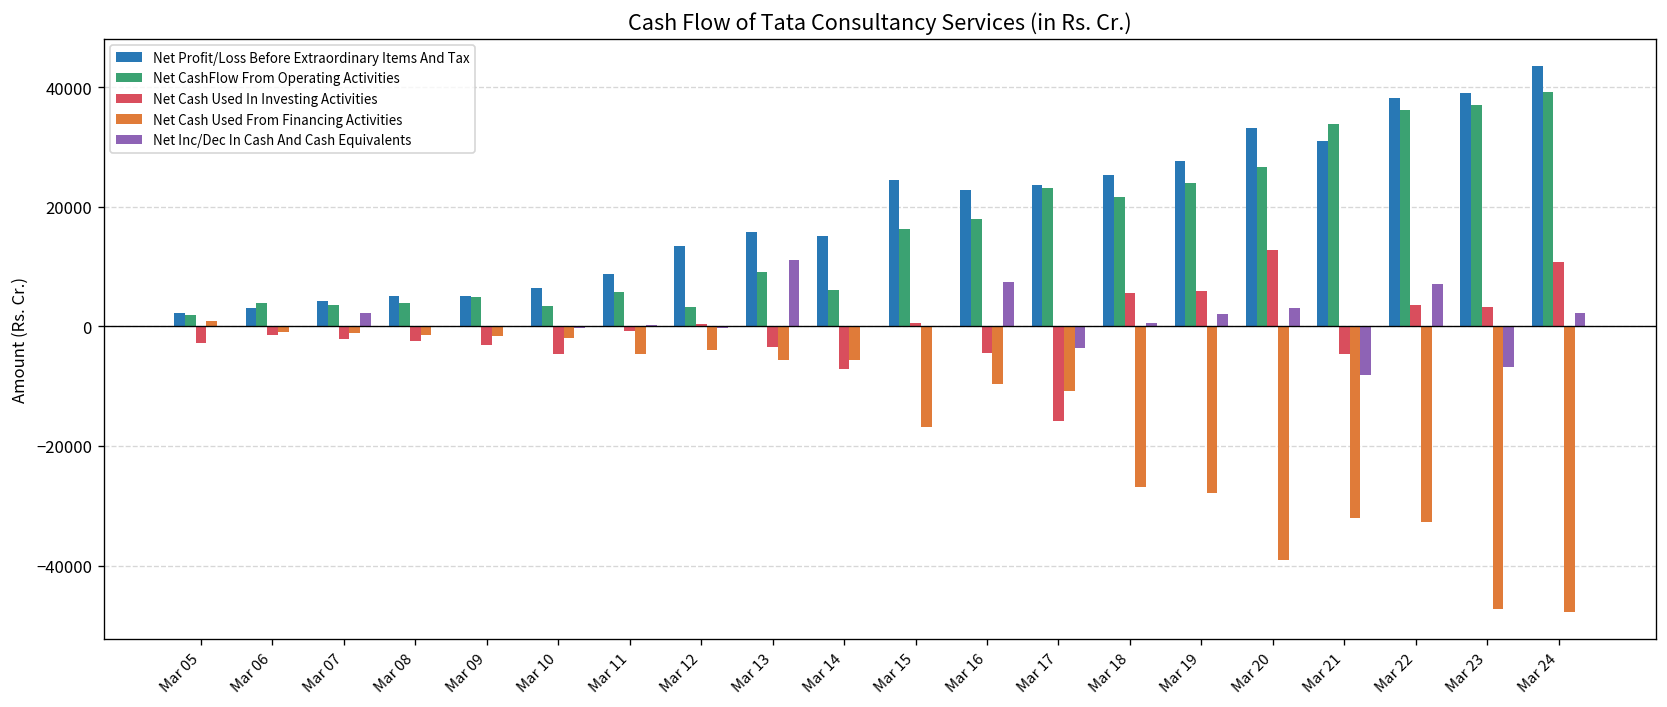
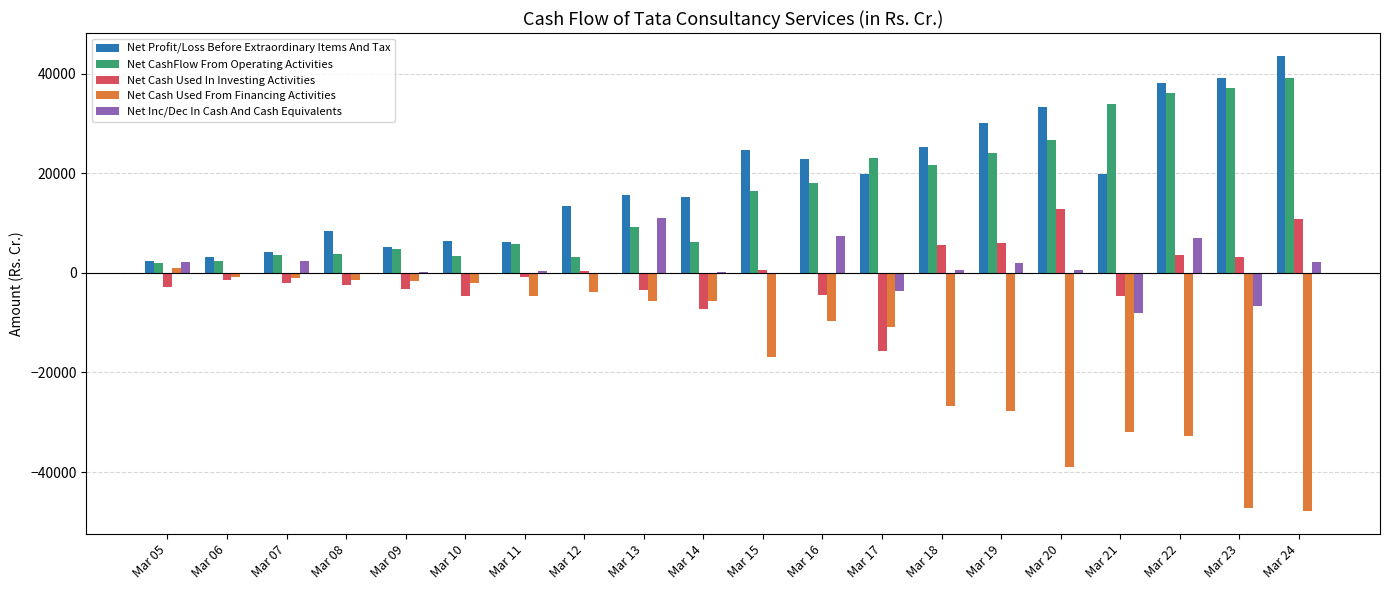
Net Inc/Dec In Cash And Cash Equivalents, Mar 05: 0 -> 2000
Net CashFlow From Operating Activities, Mar 06: 4000 -> 2000
Net Profit/Loss Before Extraordinary Items And Tax, Mar 08: 5000 -> 8000
Net Profit/Loss Before Extraordinary Items And Tax, Mar 11: 9000 -> 6000
Net Profit/Loss Before Extraordinary Items And Tax, Mar 17: 24000 -> 20000
Net Profit/Loss Before Extraordinary Items And Tax, Mar 19: 28000 -> 30000
Net Inc/Dec In Cash And Cash Equivalents, Mar 20: 3000 -> 1000
Net Profit/Loss Before Extraordinary Items And Tax, Mar 21: 31000 -> 20000
